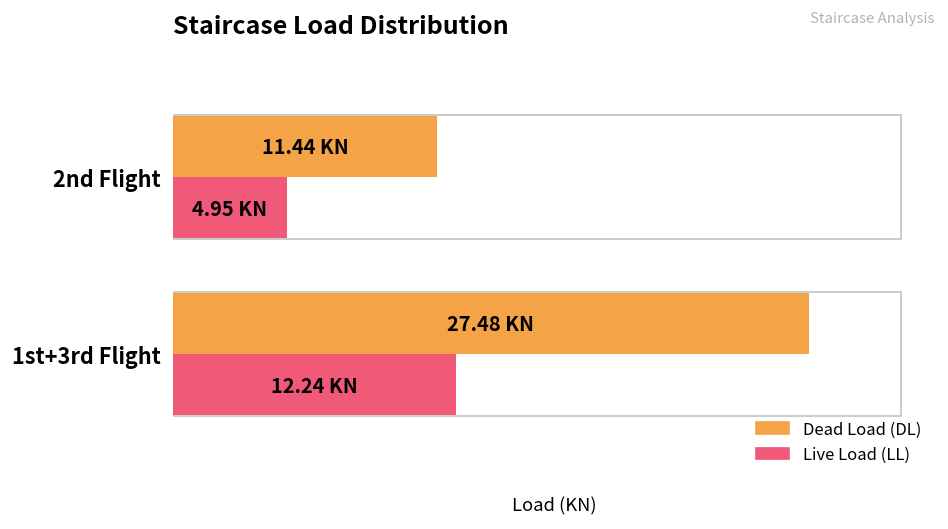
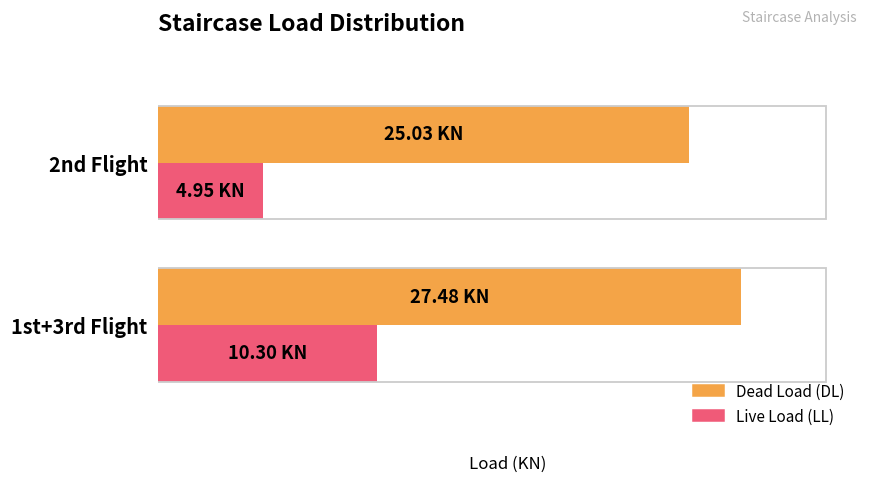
Dead Load (DL), 2nd Flight: 11.44 -> 25.03
Live Load (LL), 1st+3rd Flight: 12.24 -> 10.30
